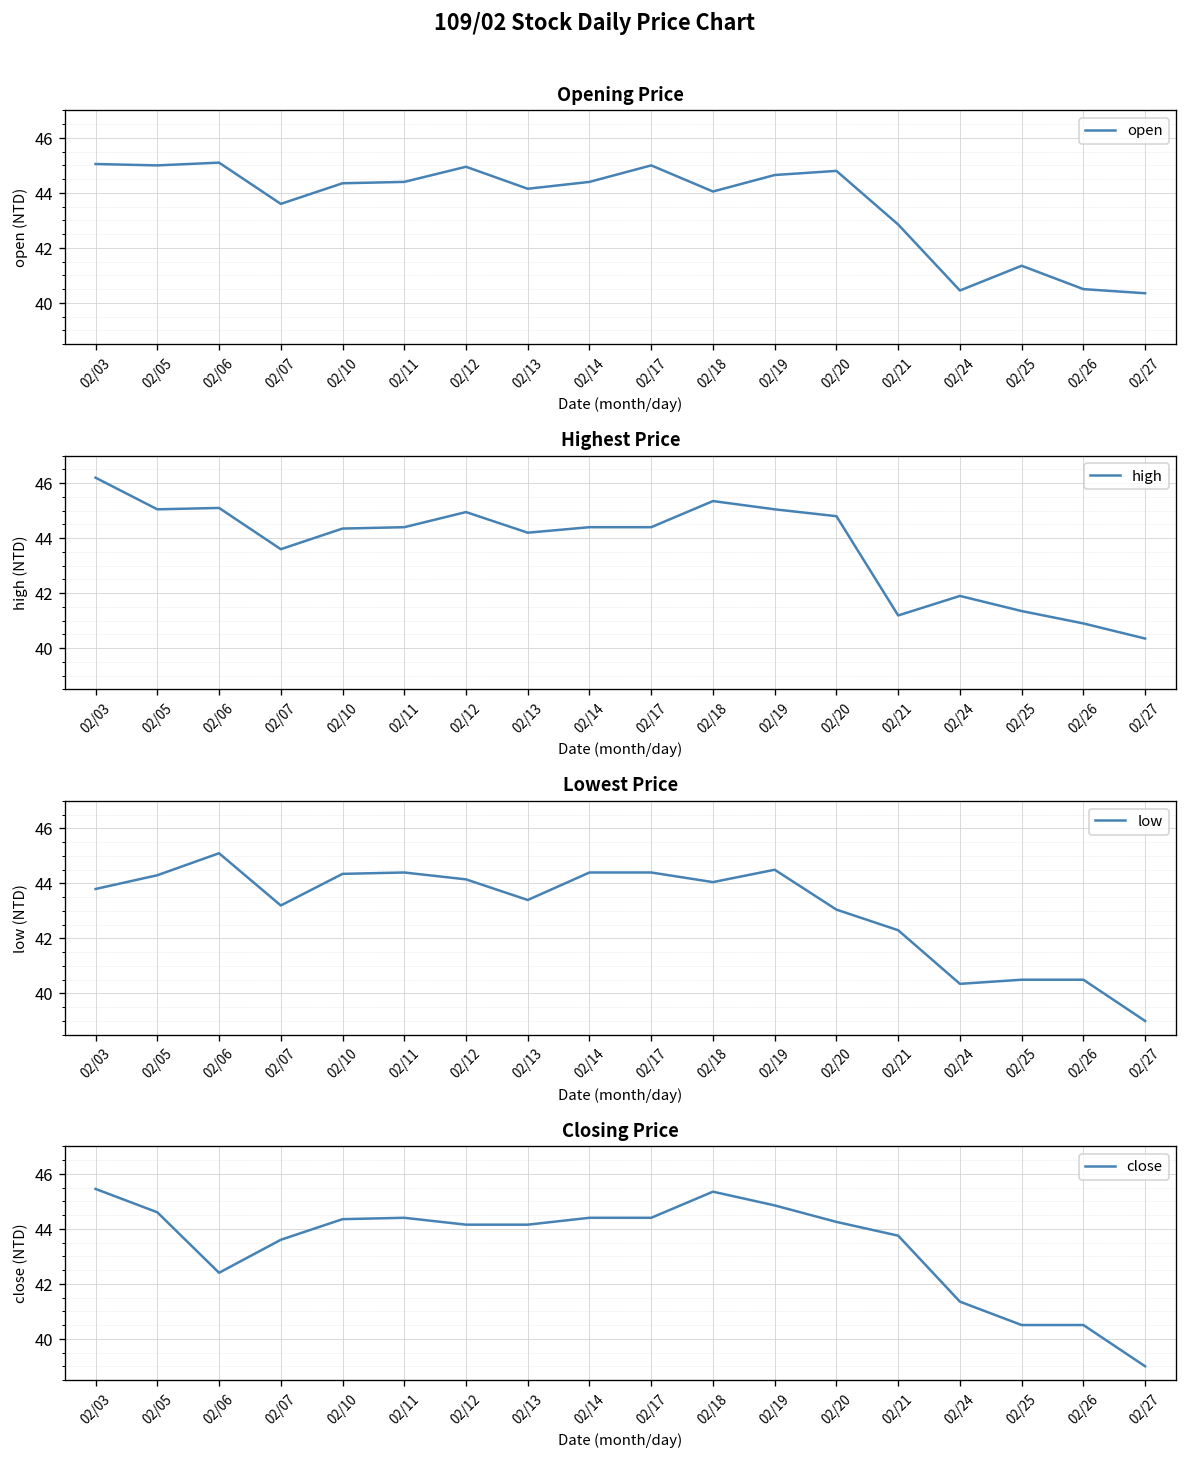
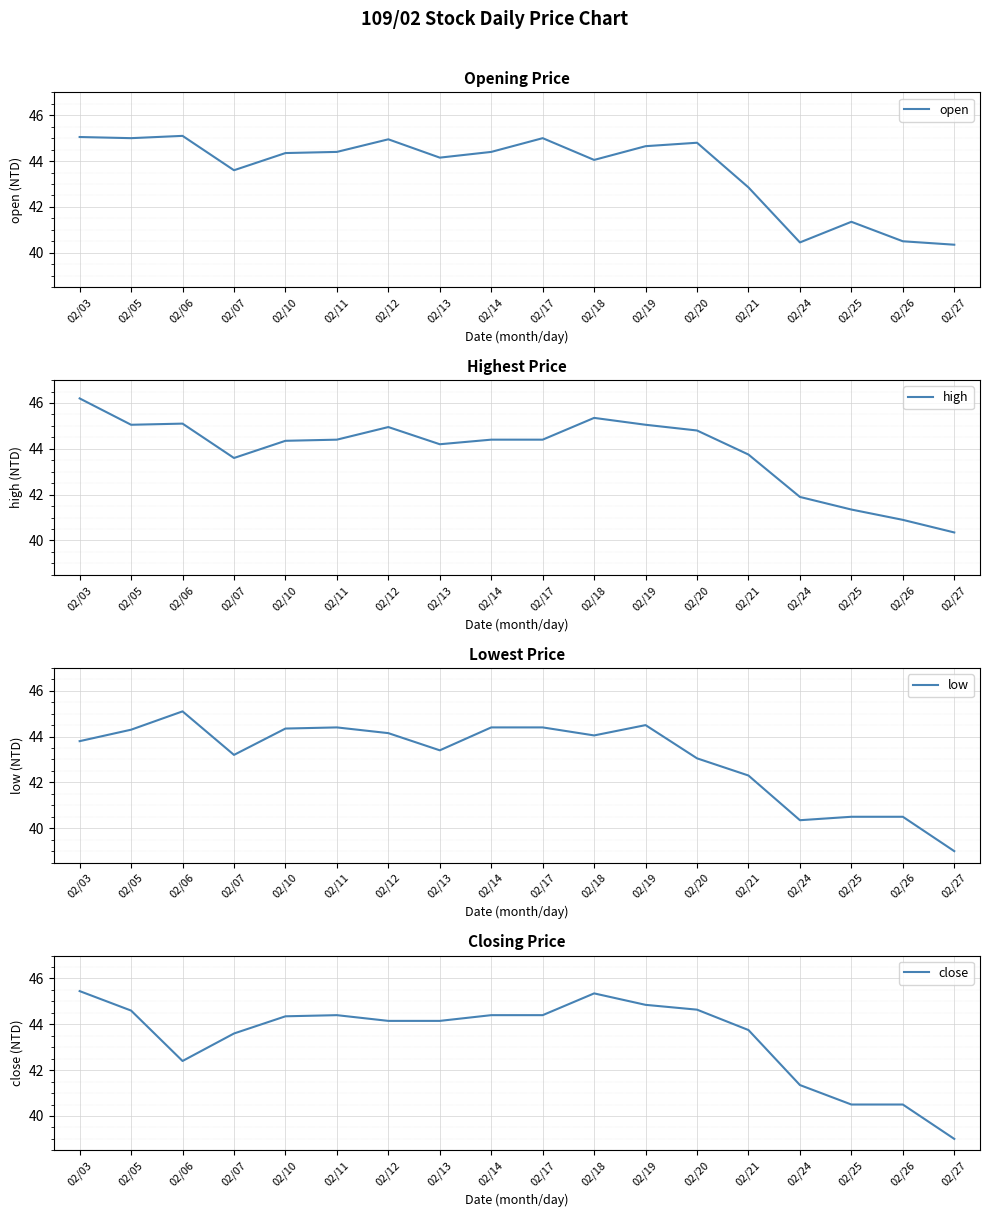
Highest Price, 02/21: 41.2 -> 43.8
Closing Price, 02/20: 44.3 -> 44.6
